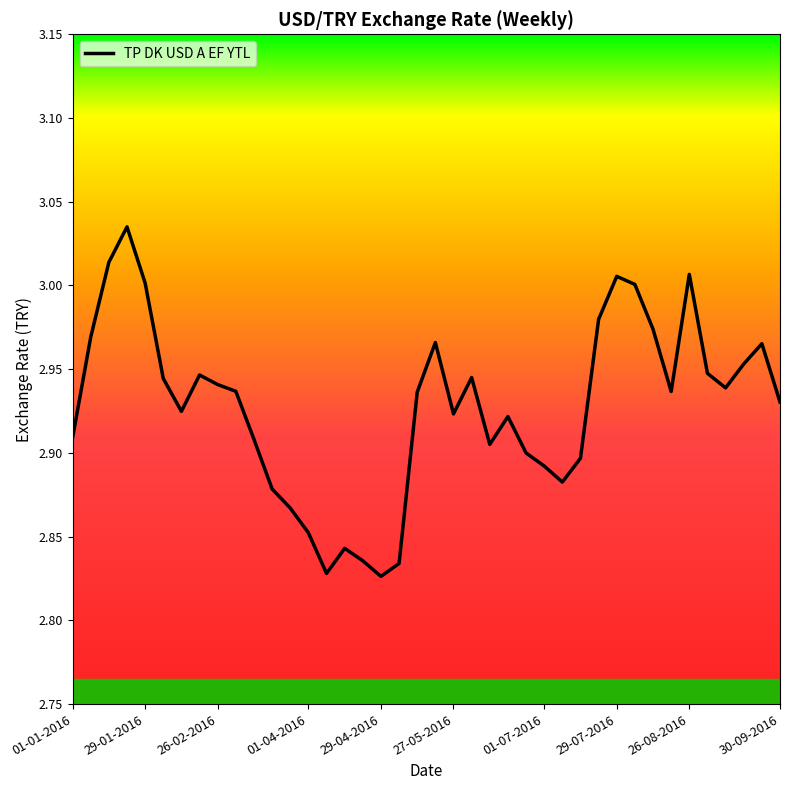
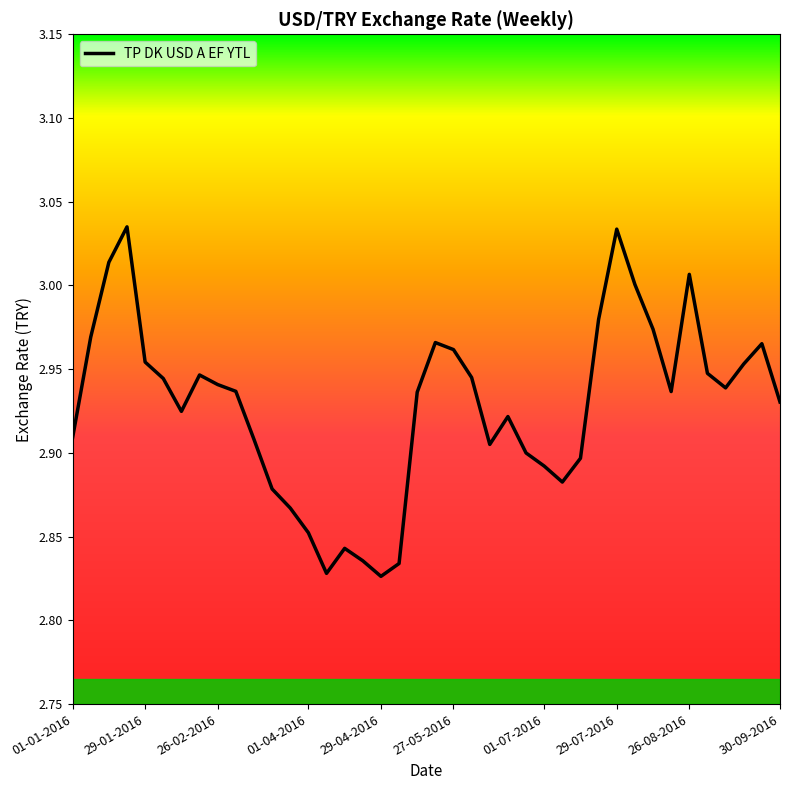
29-01-2016: 3.001 -> 2.954
27-05-2016: 2.923 -> 2.962
29-07-2016: 3.005 -> 3.034
